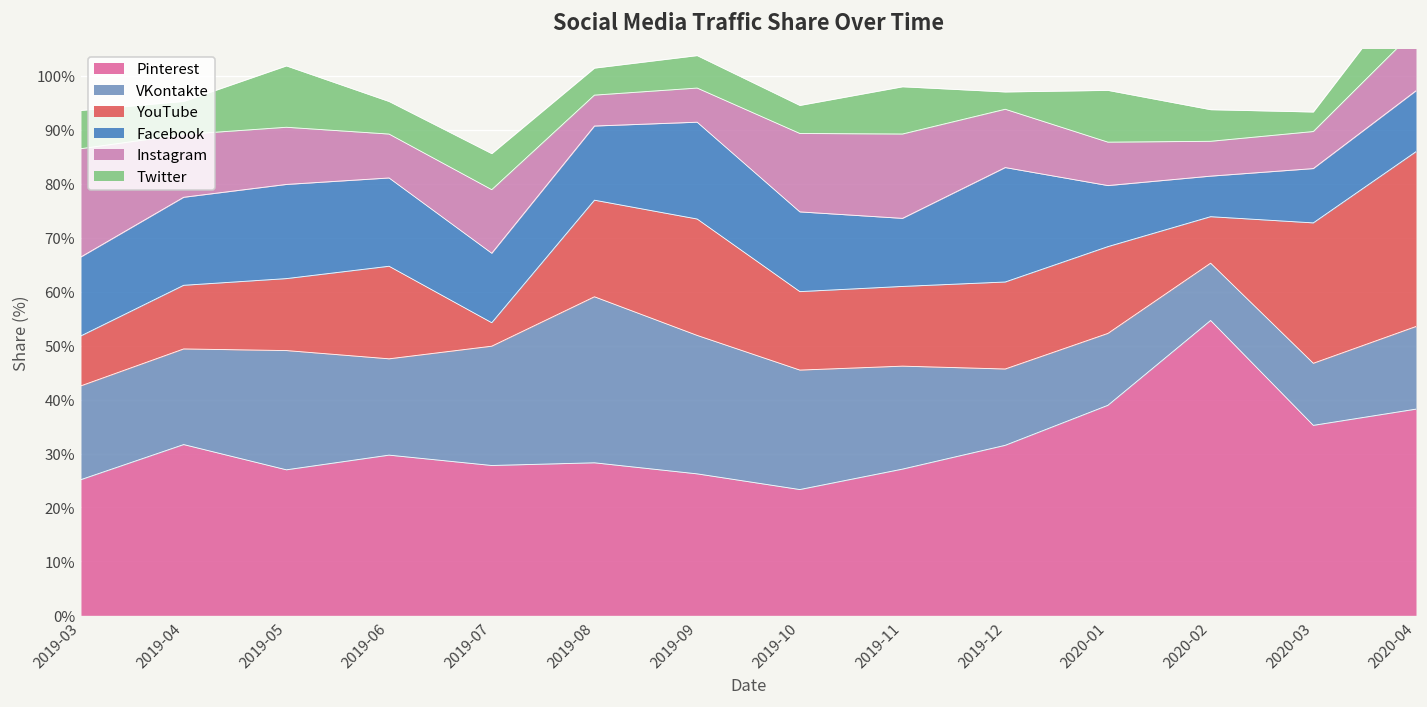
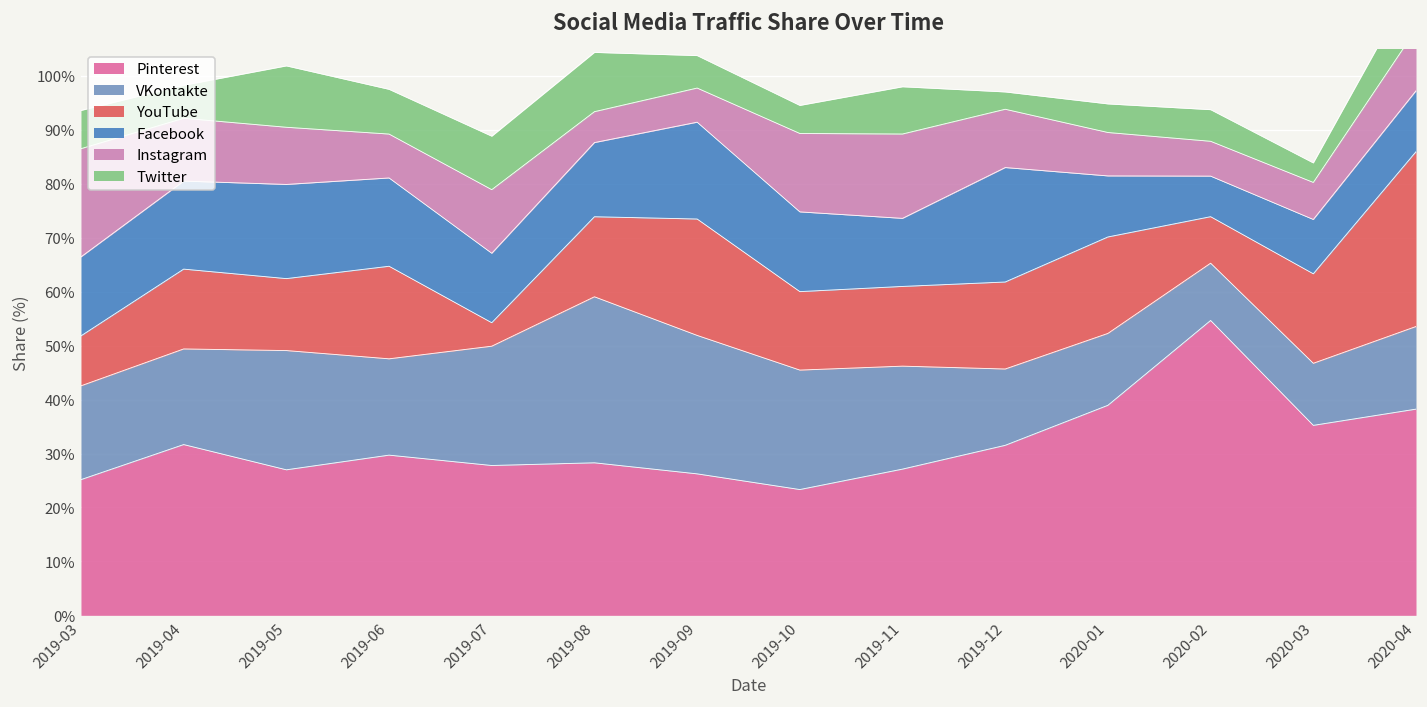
YouTube, 2019-04: 12% -> 15%
Twitter, 2019-06: 6% -> 8%
Twitter, 2019-07: 7% -> 10%
YouTube, 2019-08: 18% -> 15%
Twitter, 2019-08: 5% -> 11%
YouTube, 2020-01: 16% -> 18%
Twitter, 2020-01: 10% -> 5%
YouTube, 2020-03: 26% -> 17%
